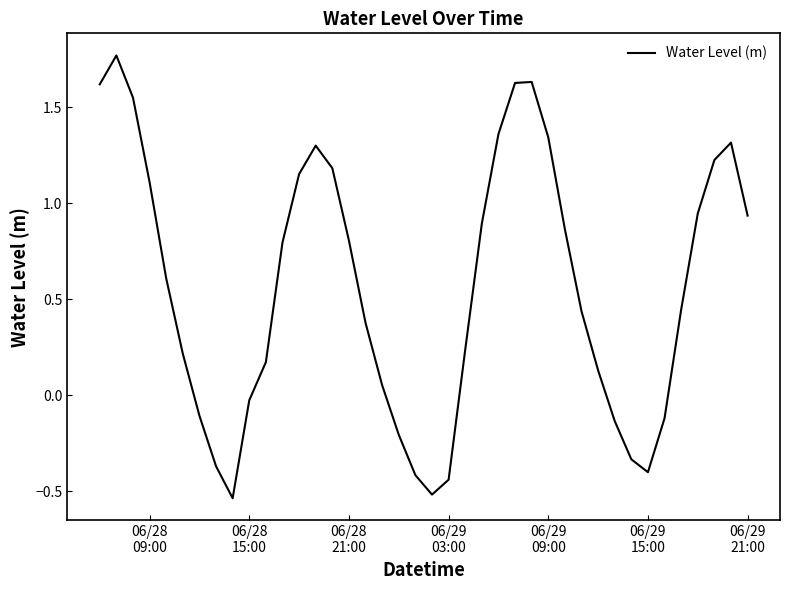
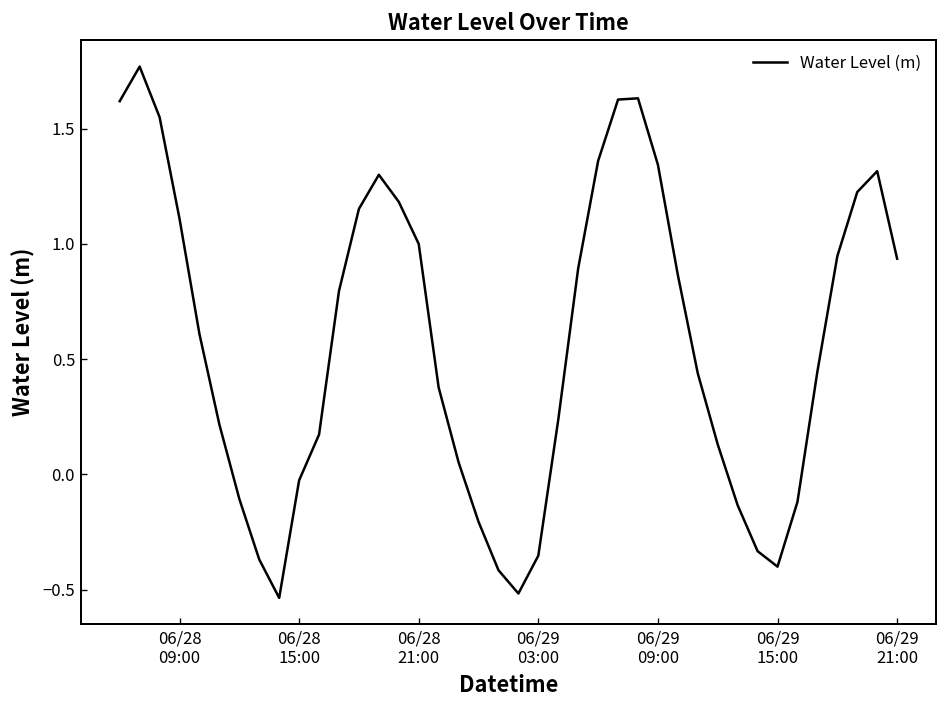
06/28 21:00: 0.81 -> 1.00
06/29 03:00: -0.44 -> -0.35
